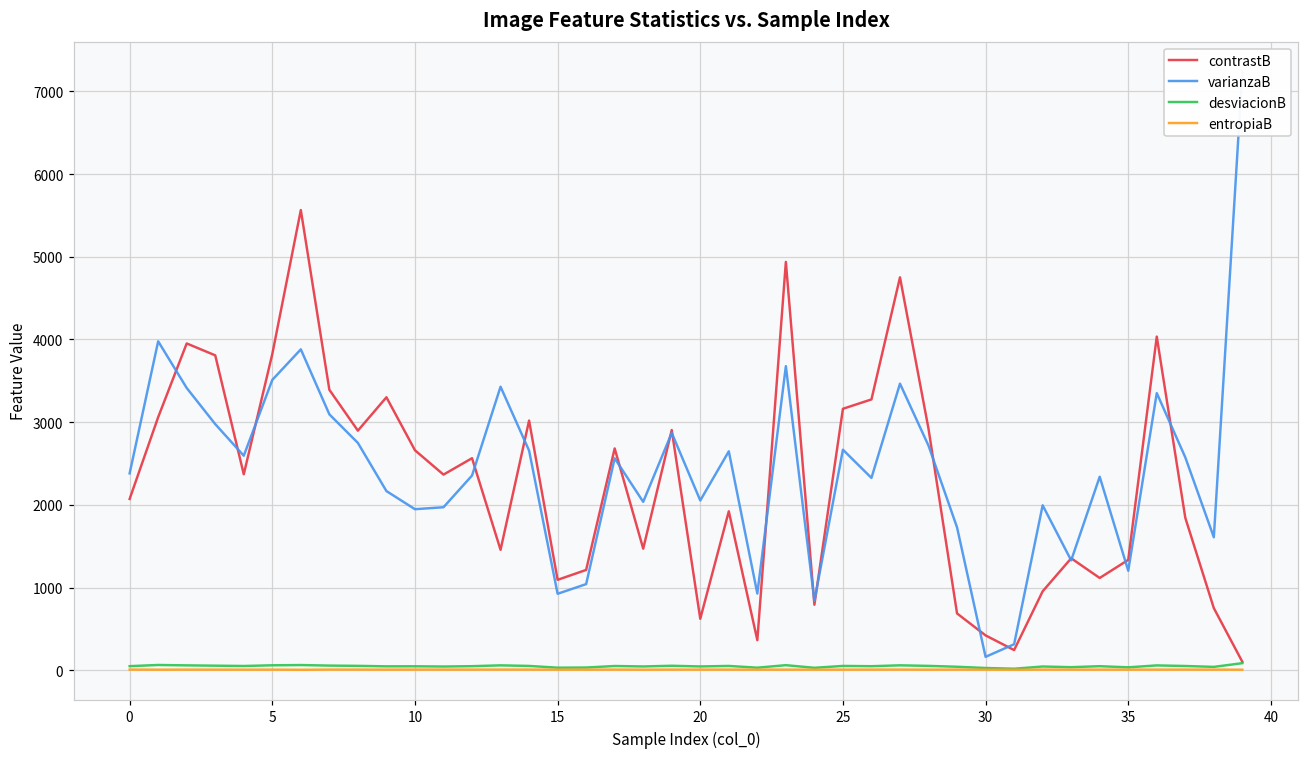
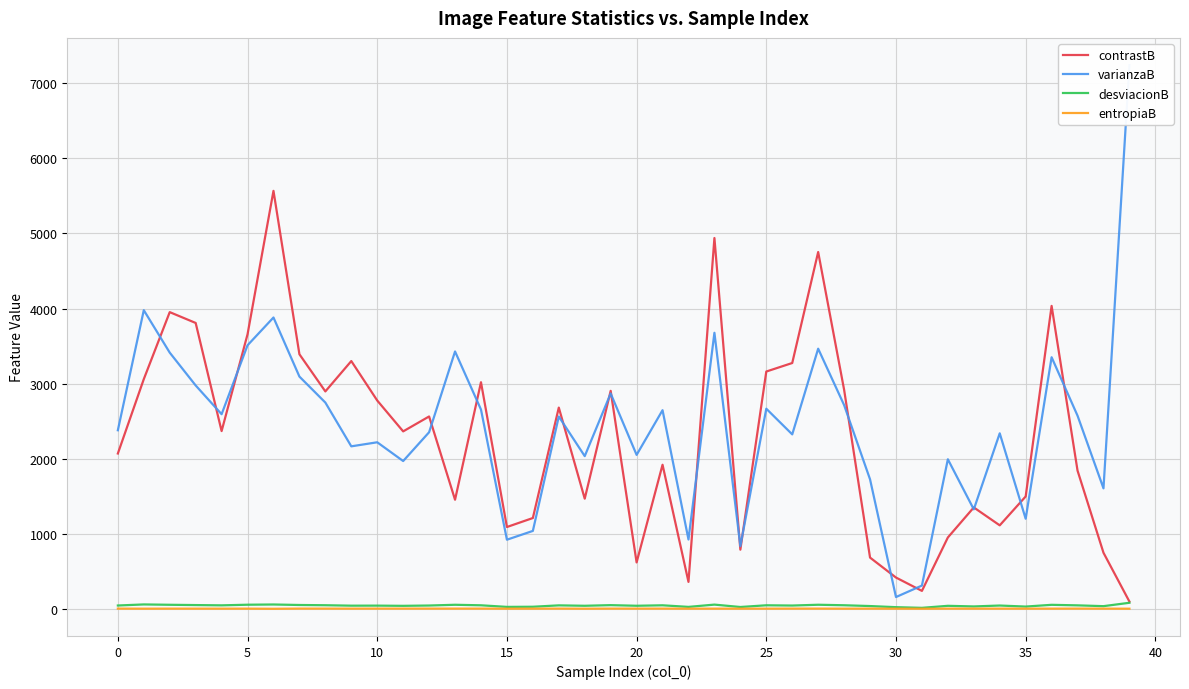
contrastB, 5: 3800 -> 3700
contrastB, 10: 2700 -> 2800
varianzaB, 10: 1900 -> 2200
contrastB, 35: 1300 -> 1500
